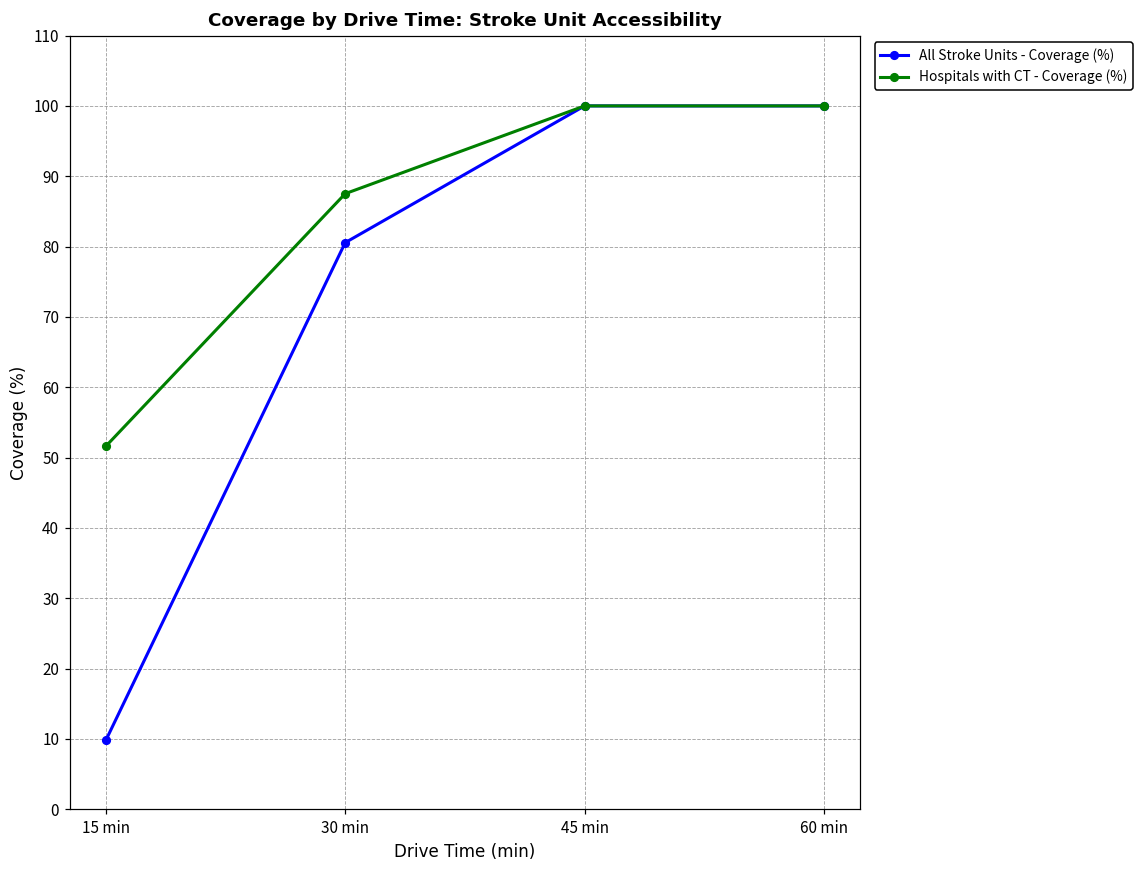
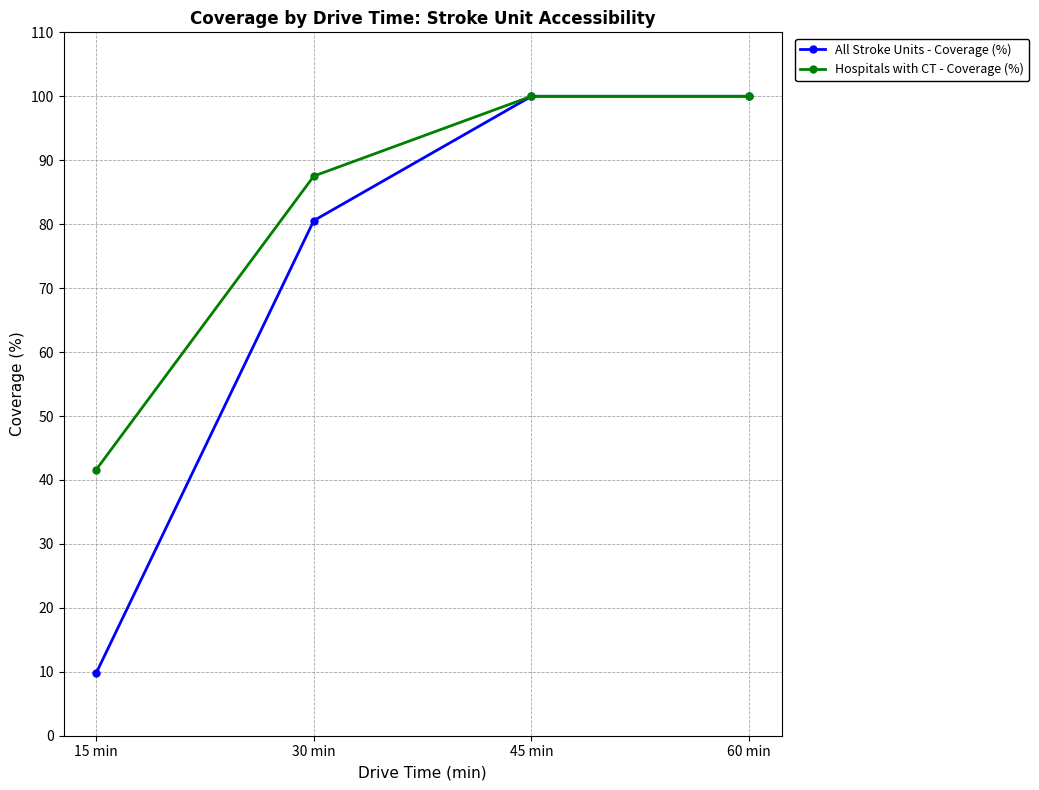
Hospitals with CT - Coverage (%), 15 min: 52 -> 42
